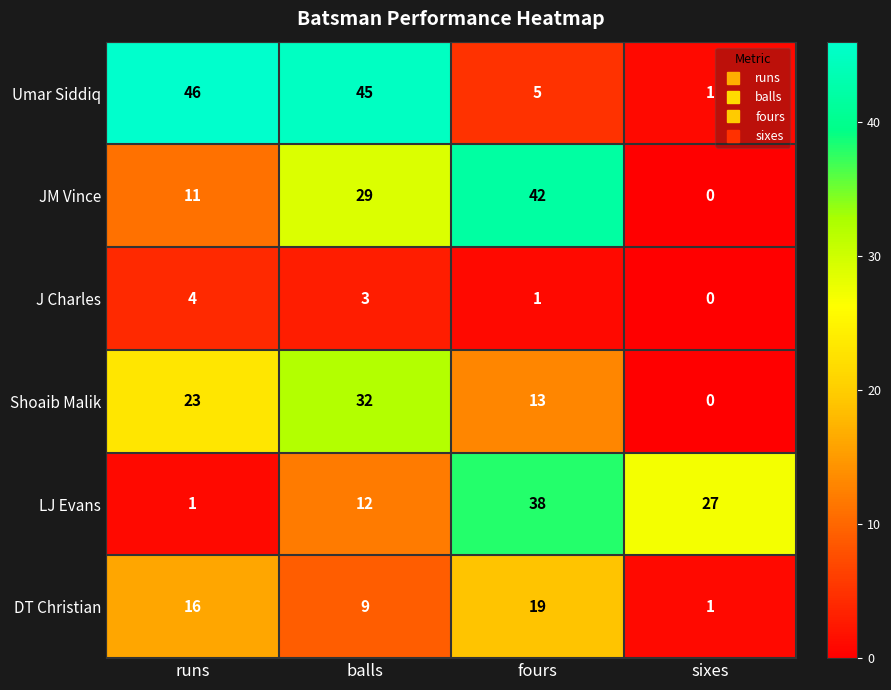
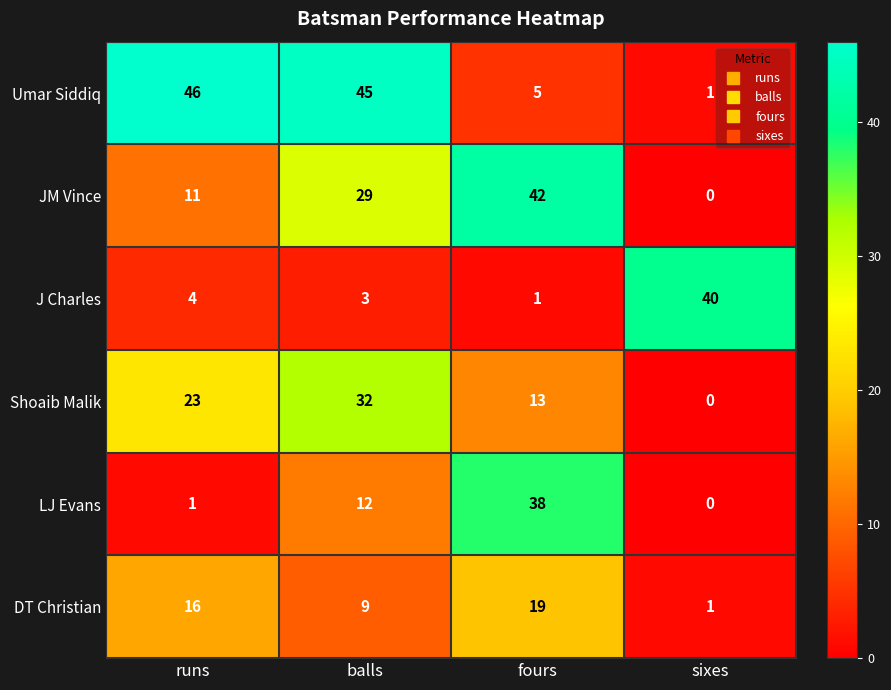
J Charles, sixes: 0 -> 40
LJ Evans, sixes: 27 -> 0
